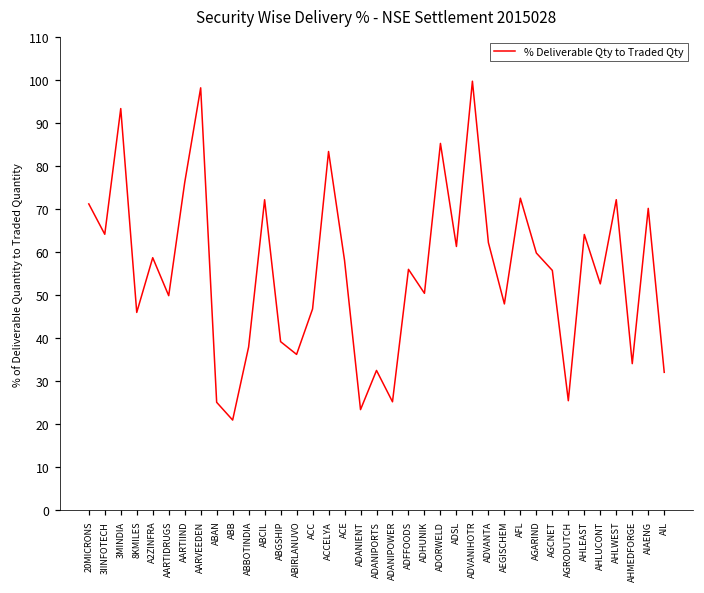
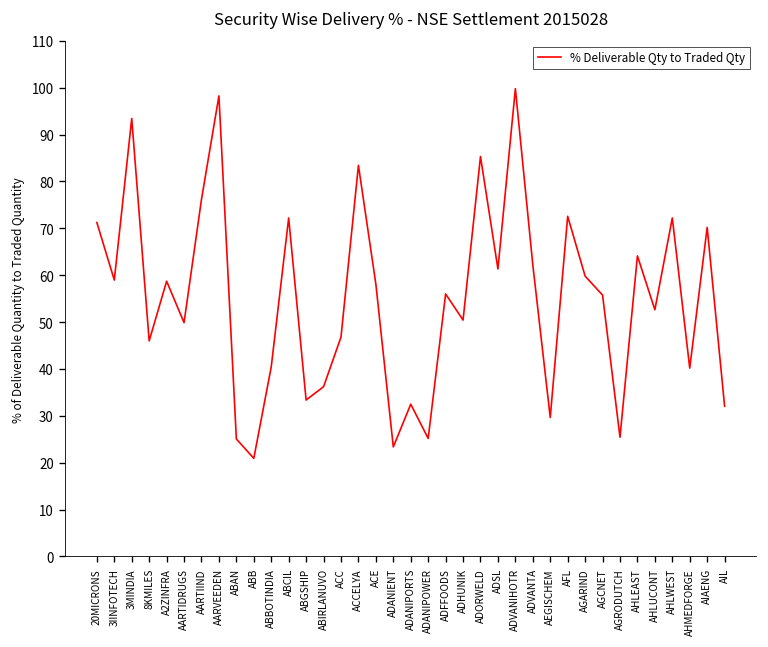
3IINFOTECH: 64 -> 59
ABBOTINDIA: 38 -> 40
ABGSHIP: 39 -> 33
AEGISCHEM: 48 -> 30
AHMEDFORGE: 34 -> 40
